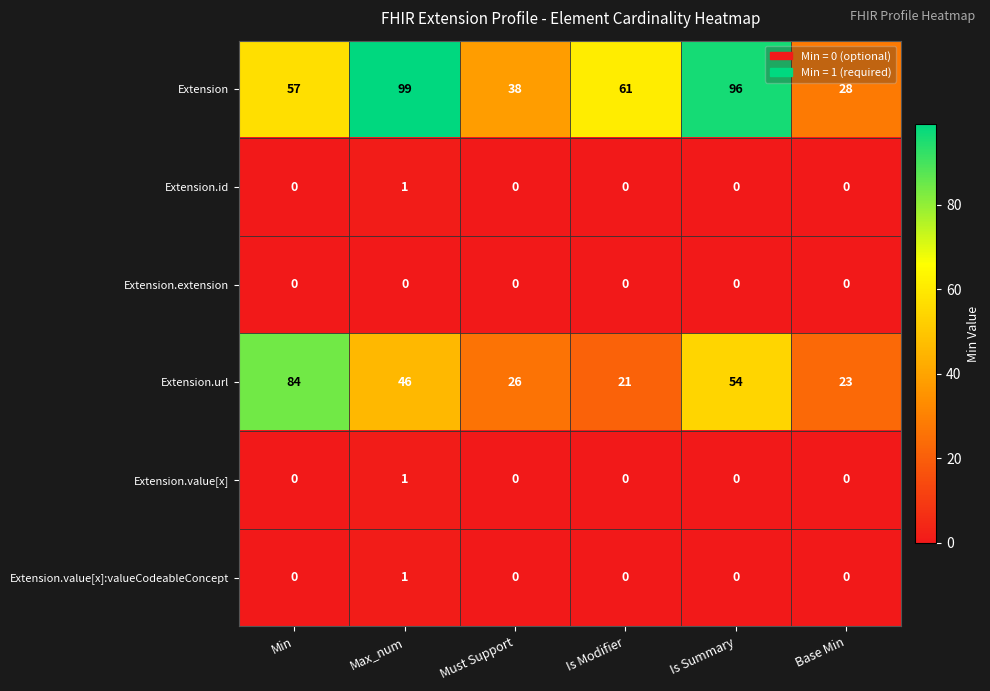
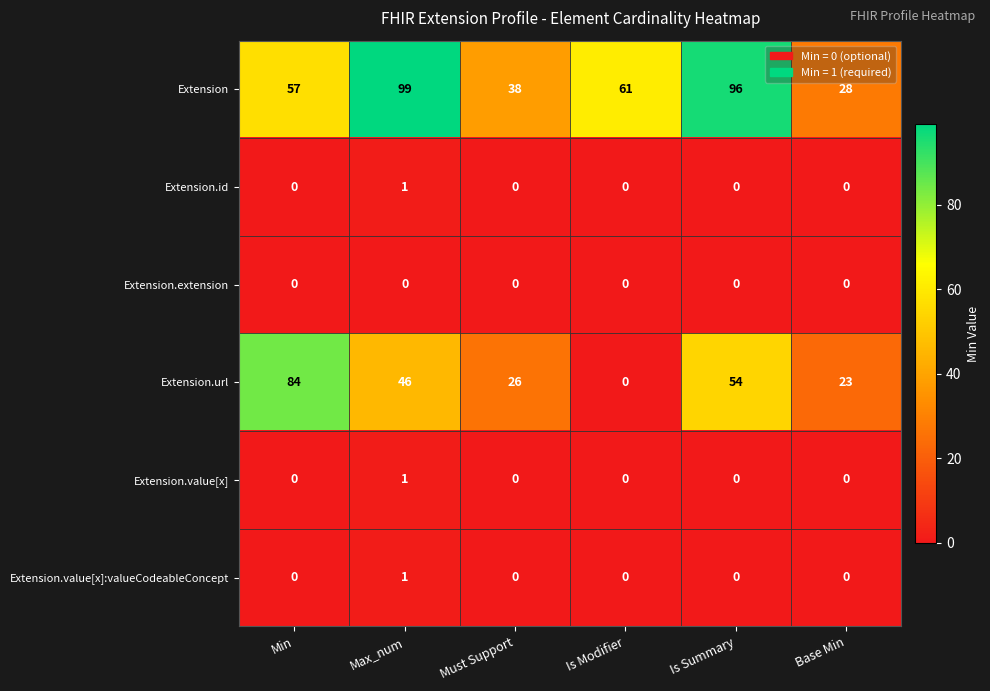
Extension.url, Is Modifier: 21 -> 0
